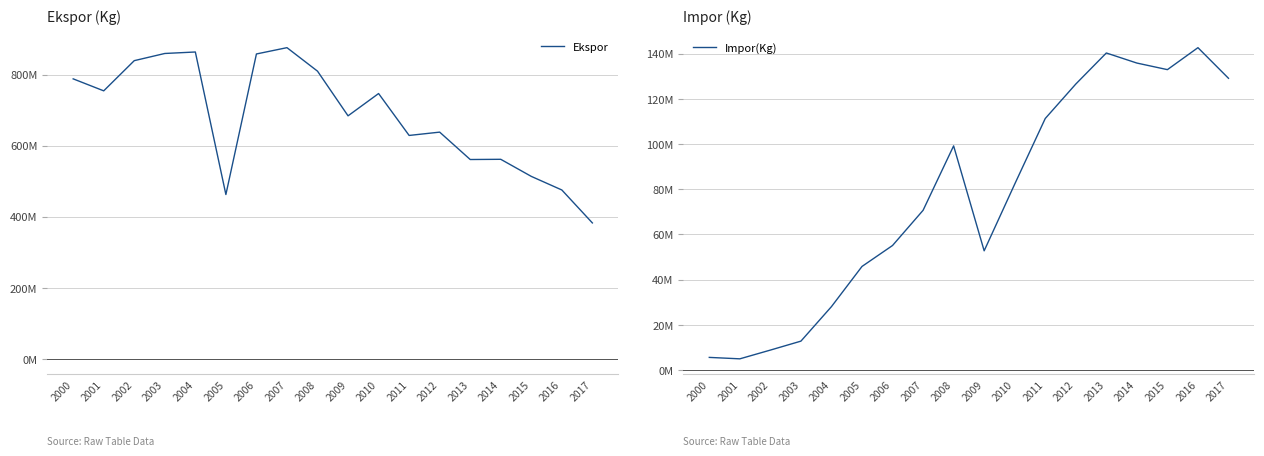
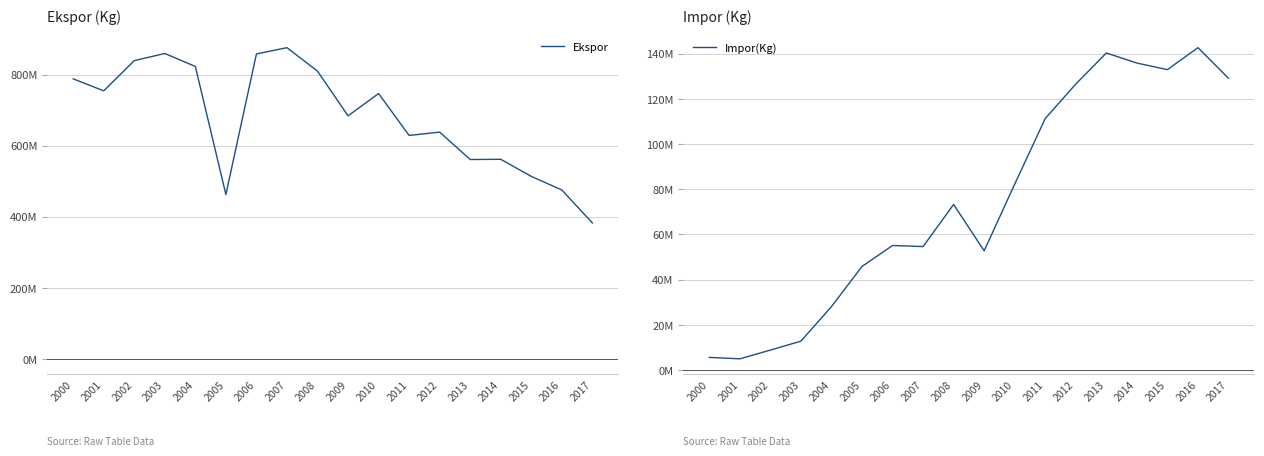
Ekspor (Kg), 2004: 860000000 -> 820000000
Impor (Kg), 2007: 71000000 -> 55000000
Impor (Kg), 2008: 99000000 -> 73000000
